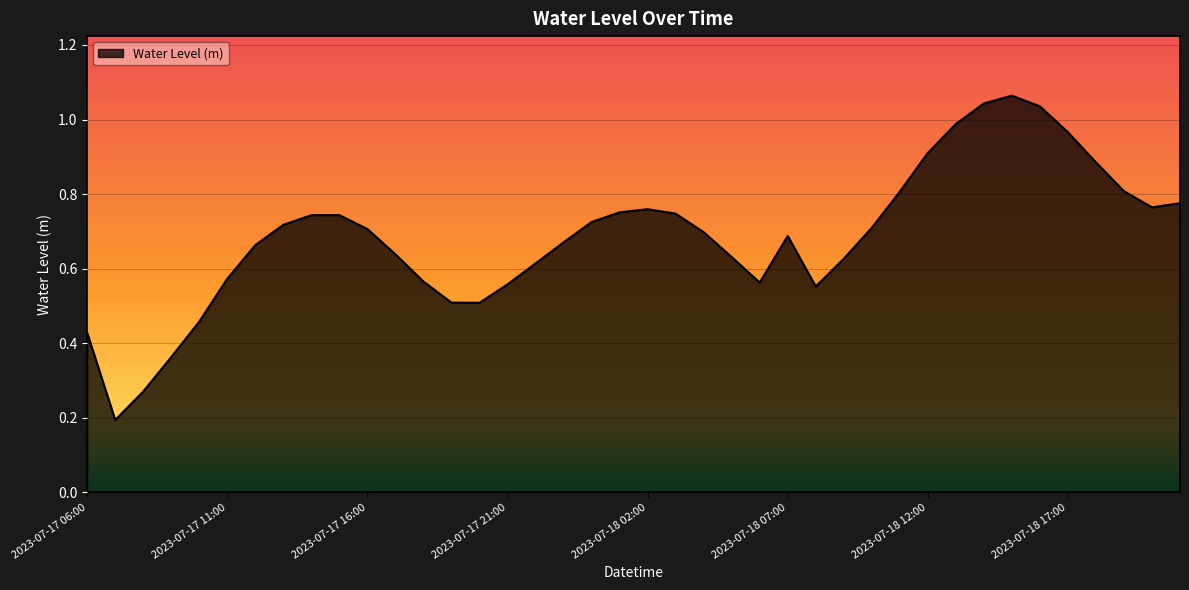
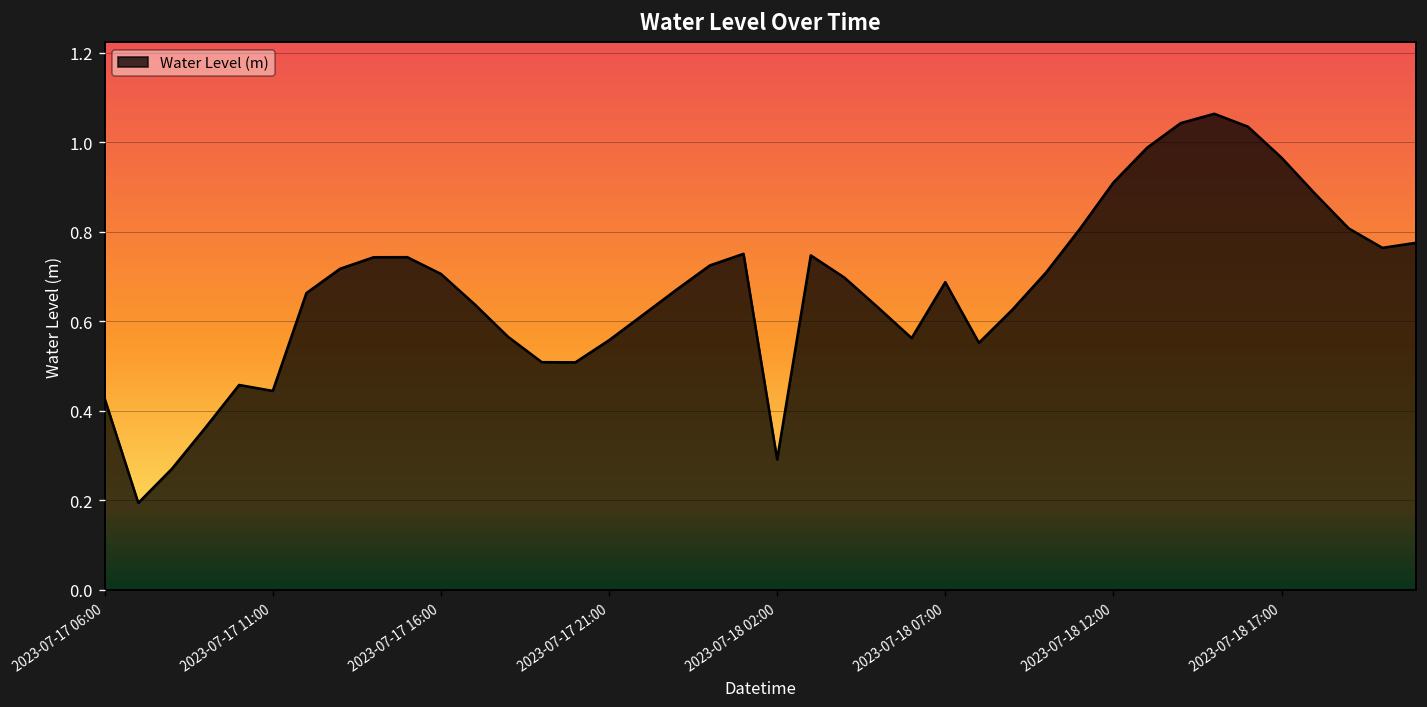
2023-07-17 11:00: 0.57 -> 0.44
2023-07-18 02:00: 0.76 -> 0.29
